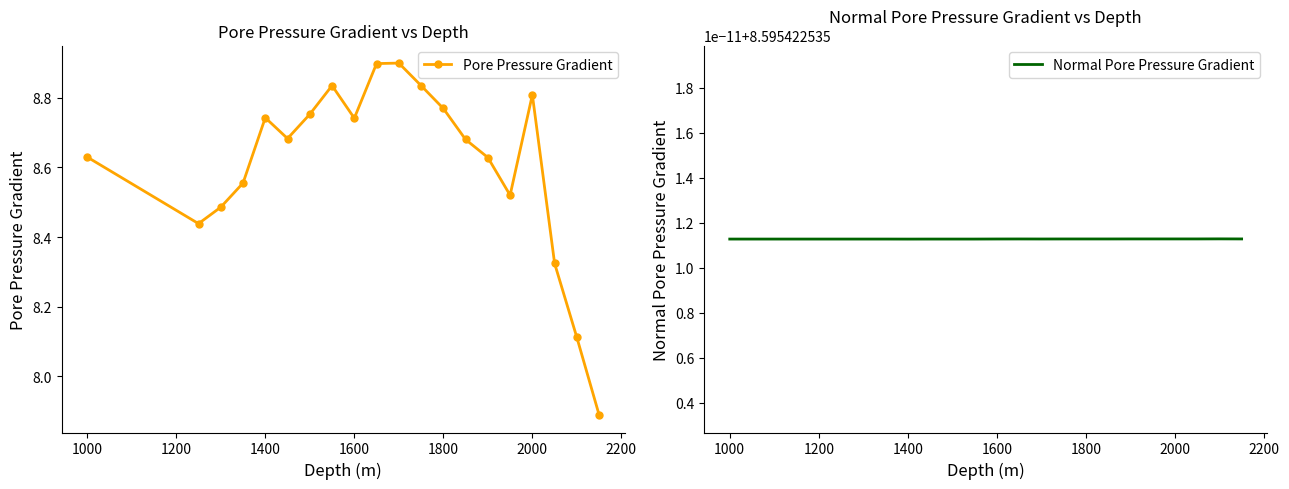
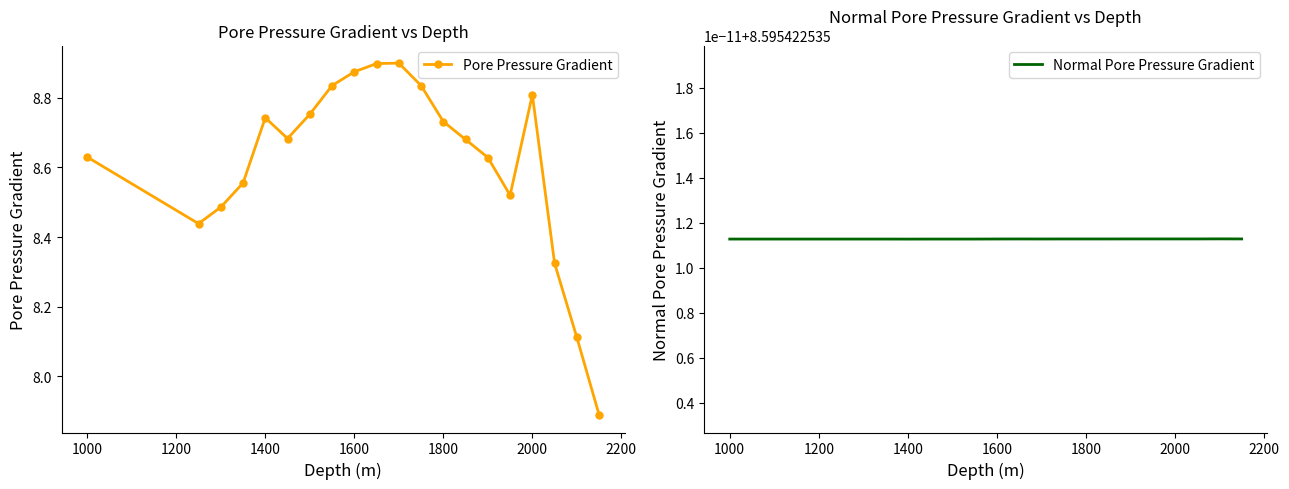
Pore Pressure Gradient vs Depth, 1600: 8.74 -> 8.88
Pore Pressure Gradient vs Depth, 1800: 8.77 -> 8.73
